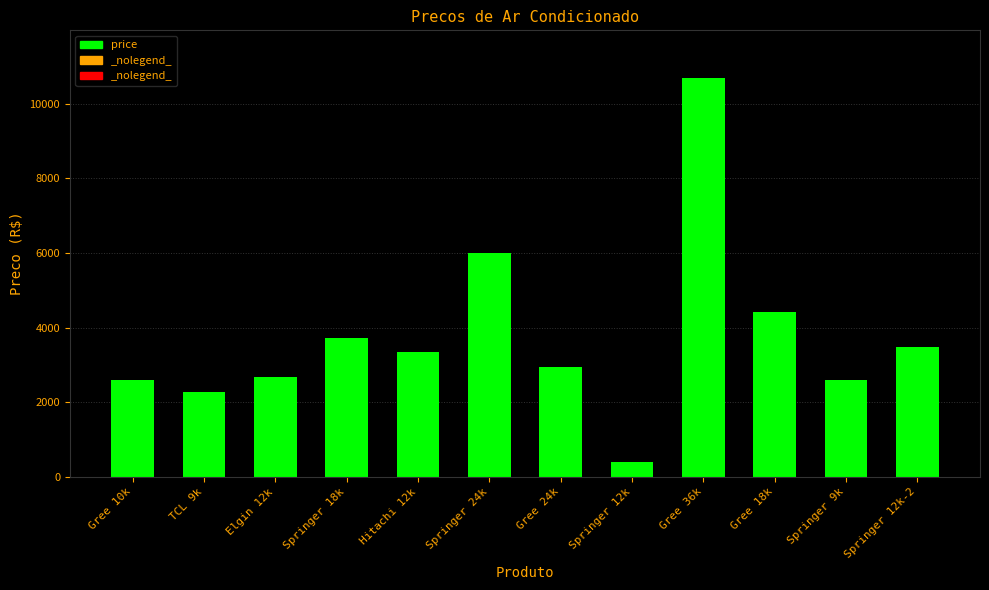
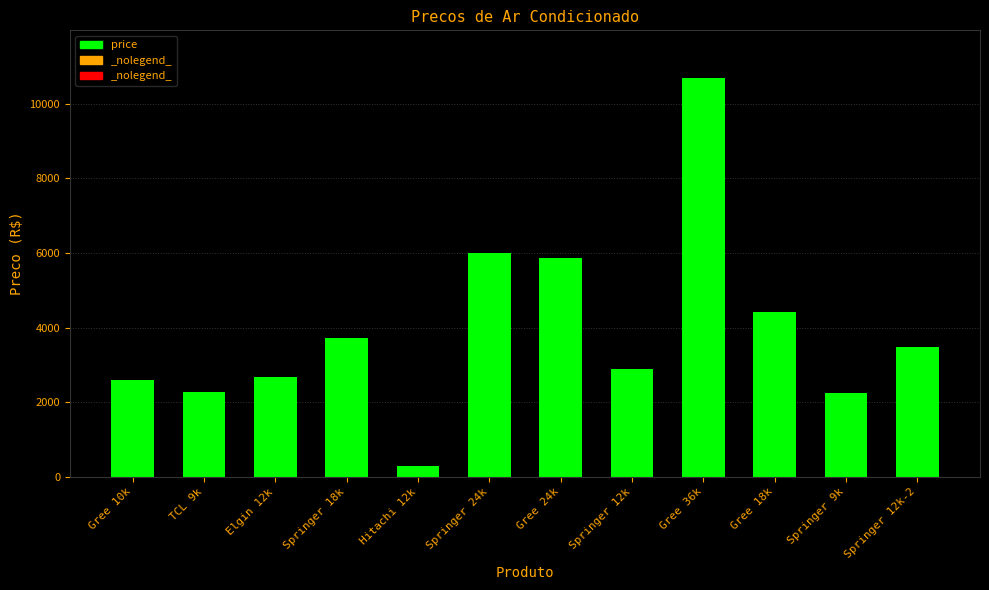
Hitachi 12k: 3300 -> 300
Gree 24k: 2900 -> 5900
Springer 12k: 400 -> 2900
Springer 9k: 2600 -> 2200
